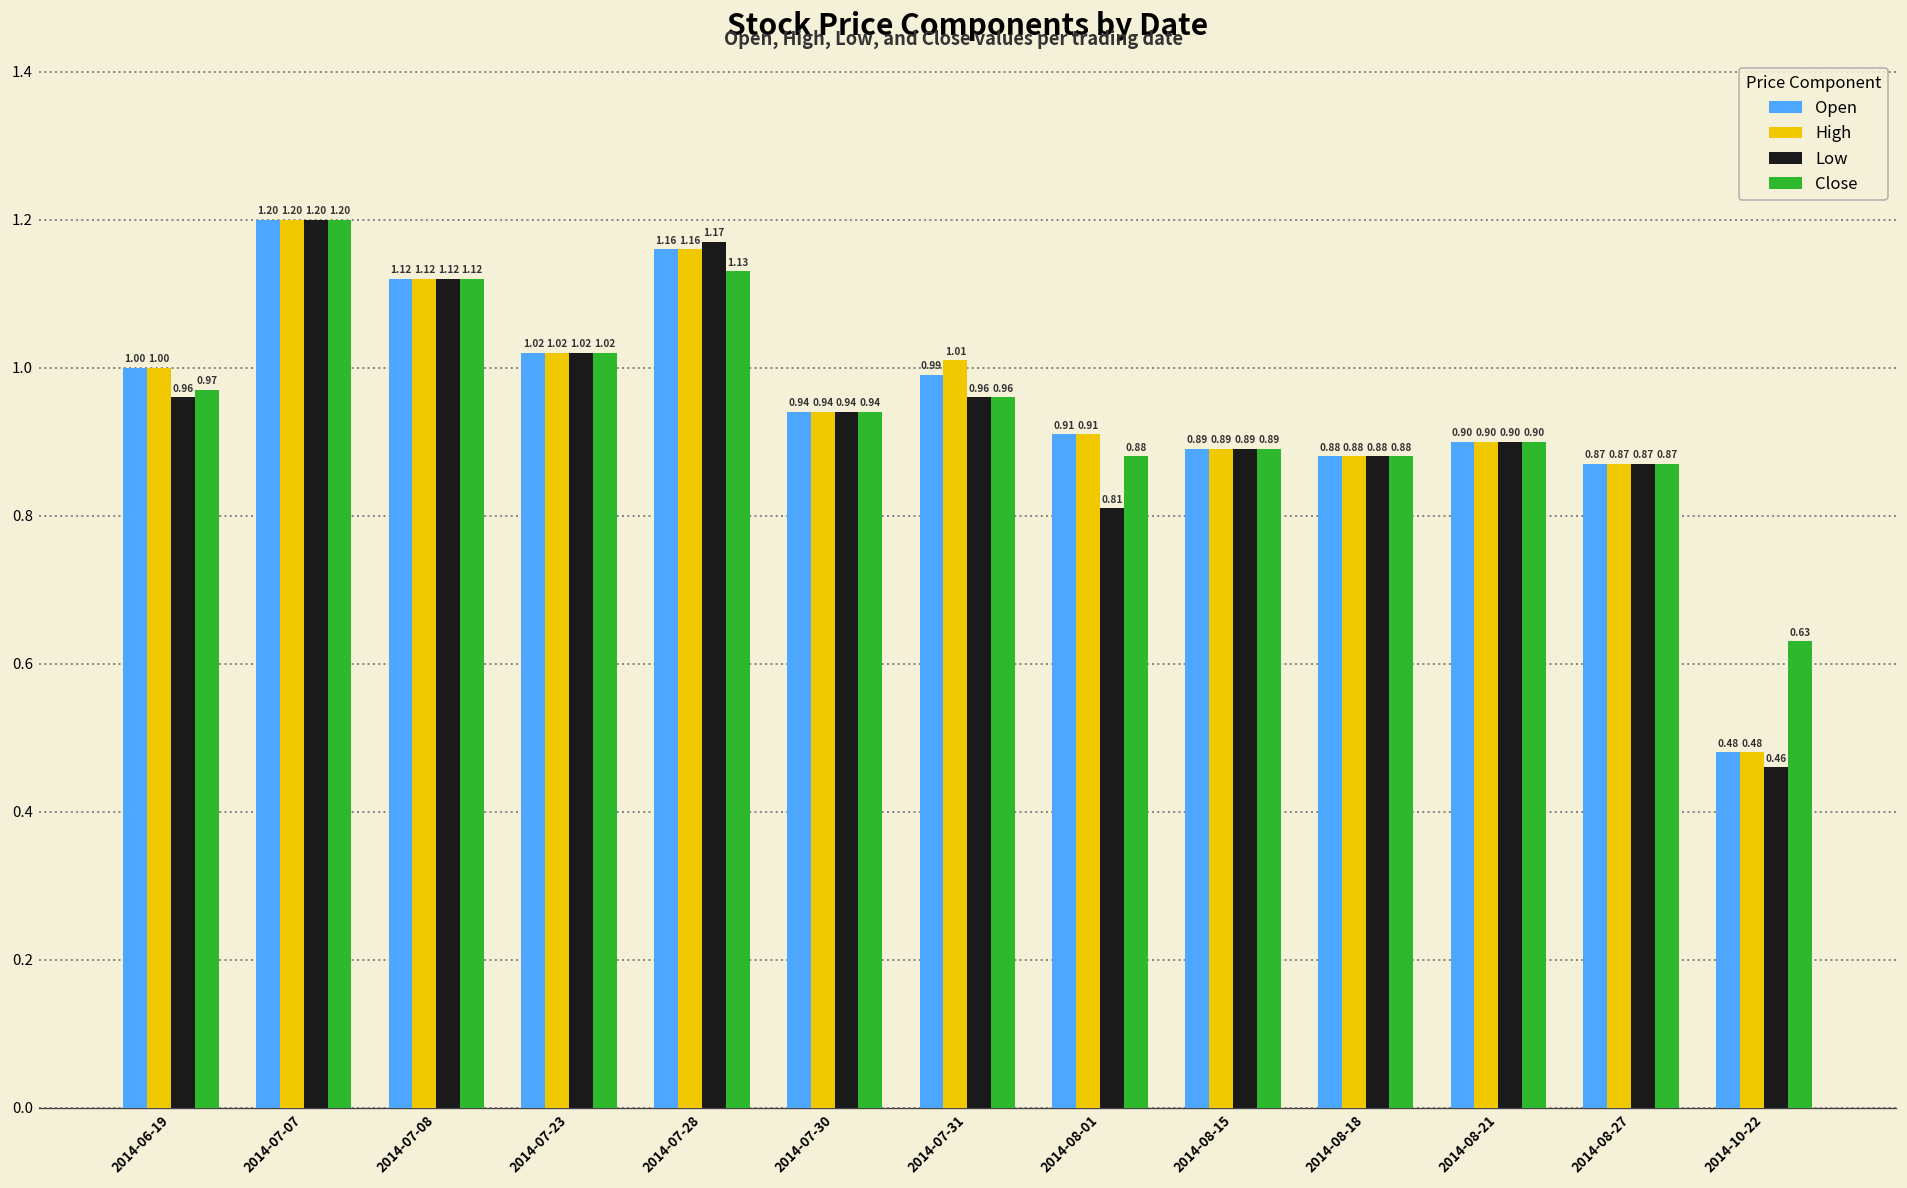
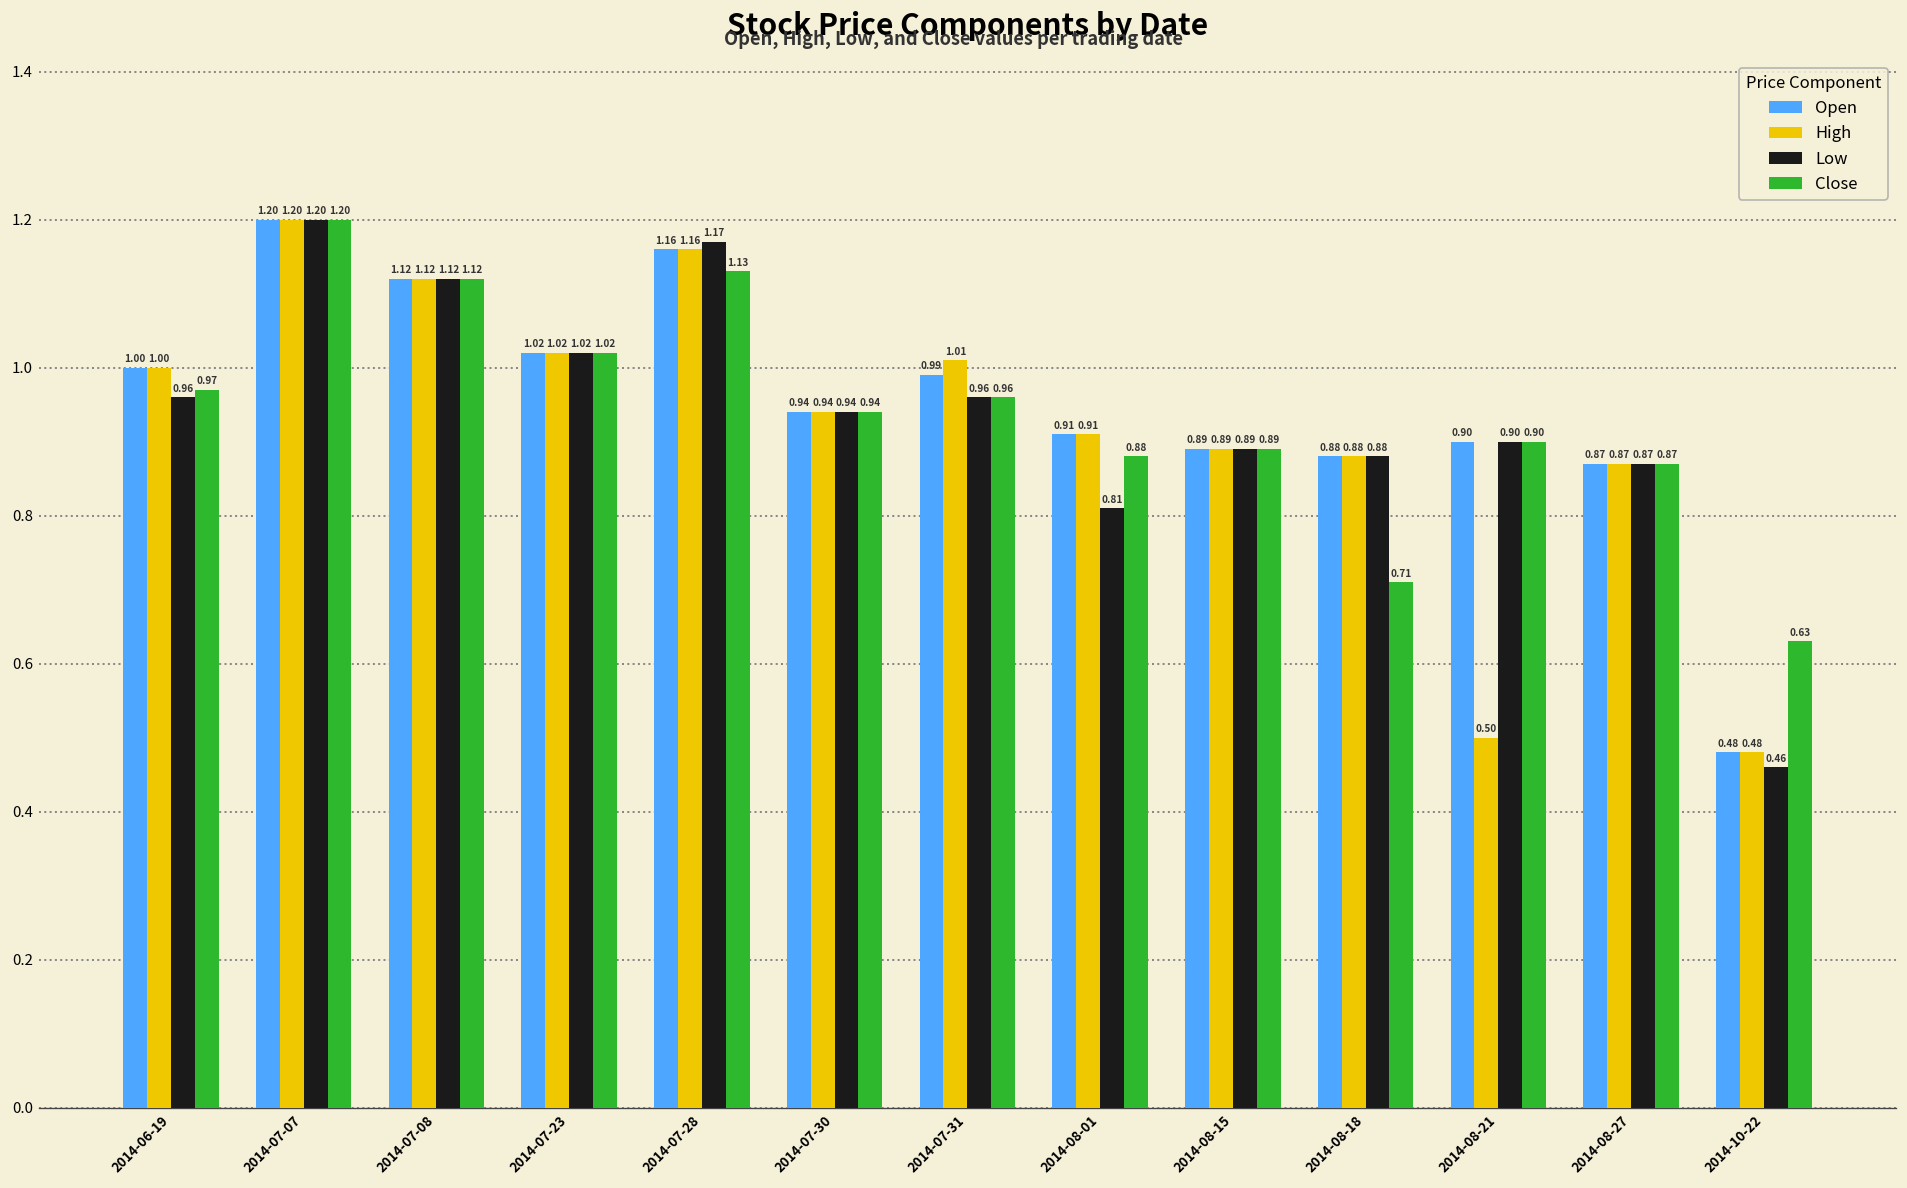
Close, 2014-08-18: 0.88 -> 0.71
High, 2014-08-21: 0.90 -> 0.50
